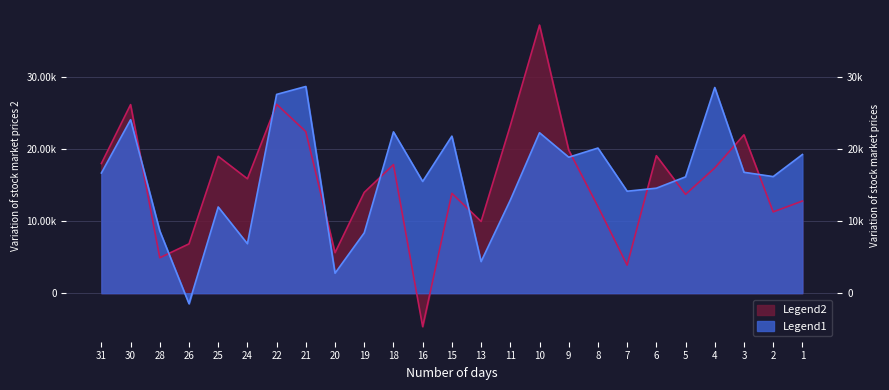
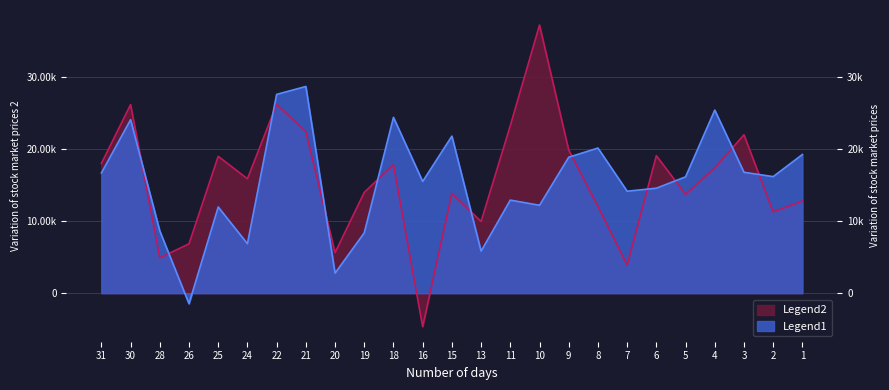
Legend1, 18: 22000 -> 24000
Legend1, 13: 4000 -> 6000
Legend1, 10: 22000 -> 12000
Legend1, 4: 29000 -> 25000
